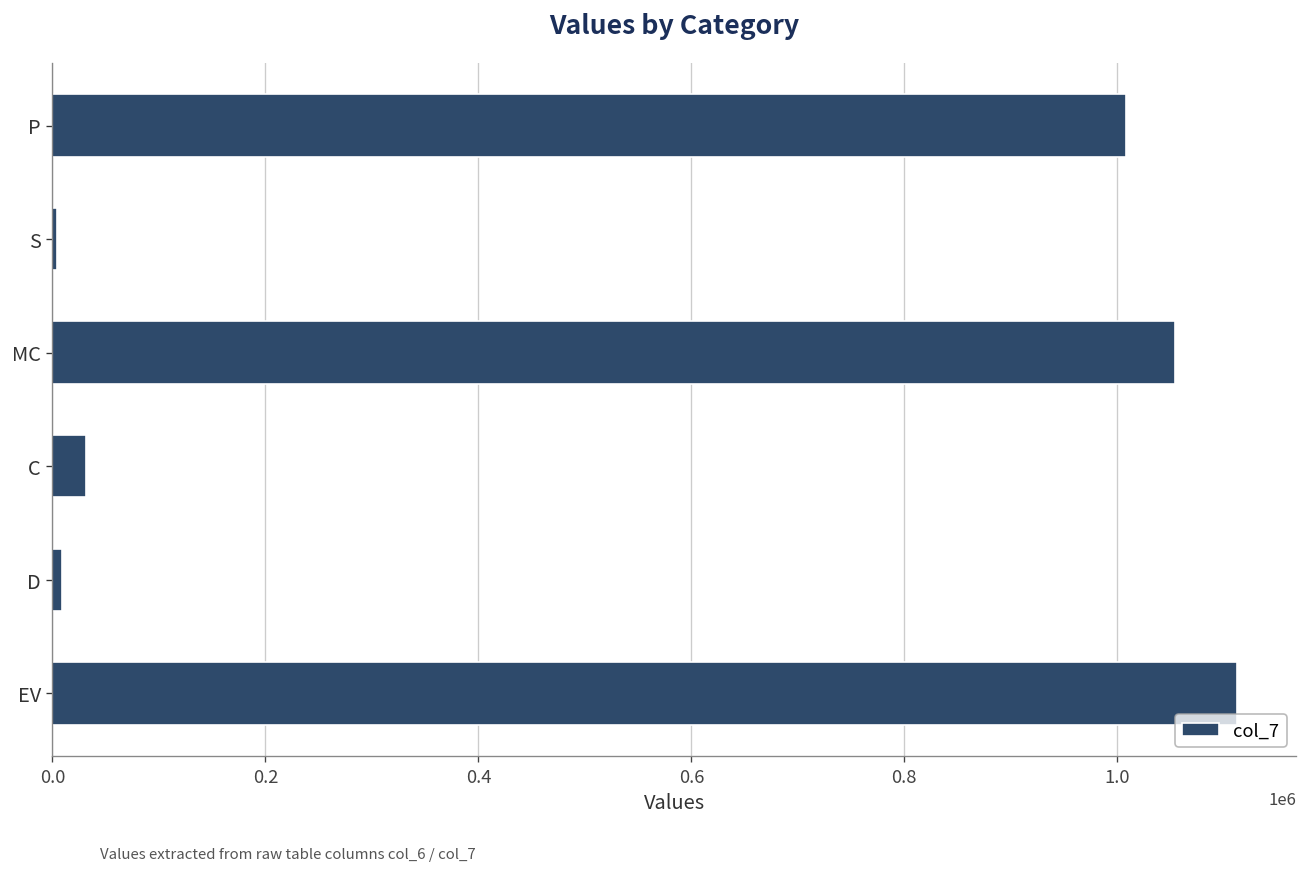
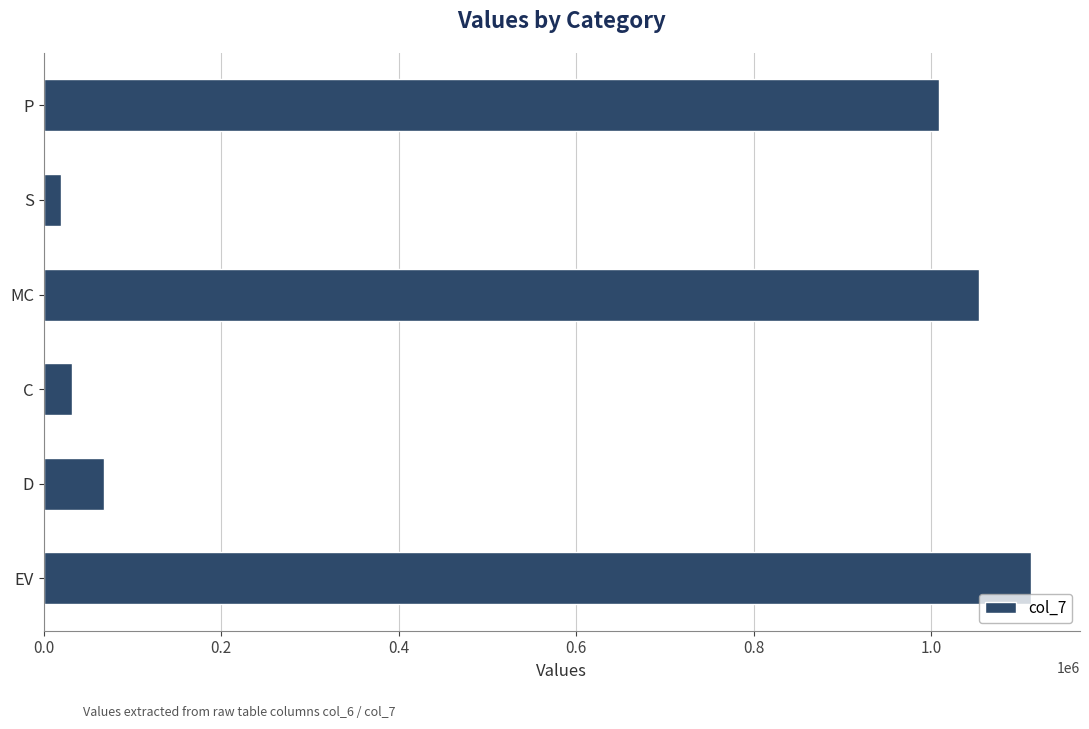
S: 0 -> 20000
D: 10000 -> 70000
